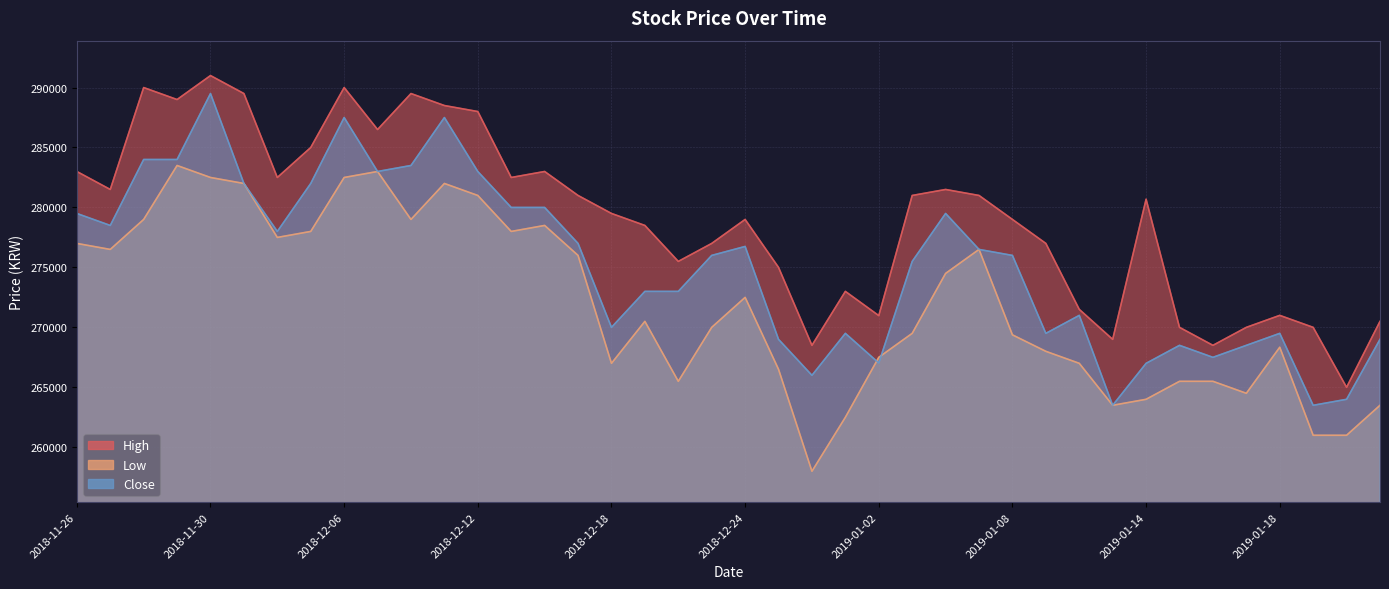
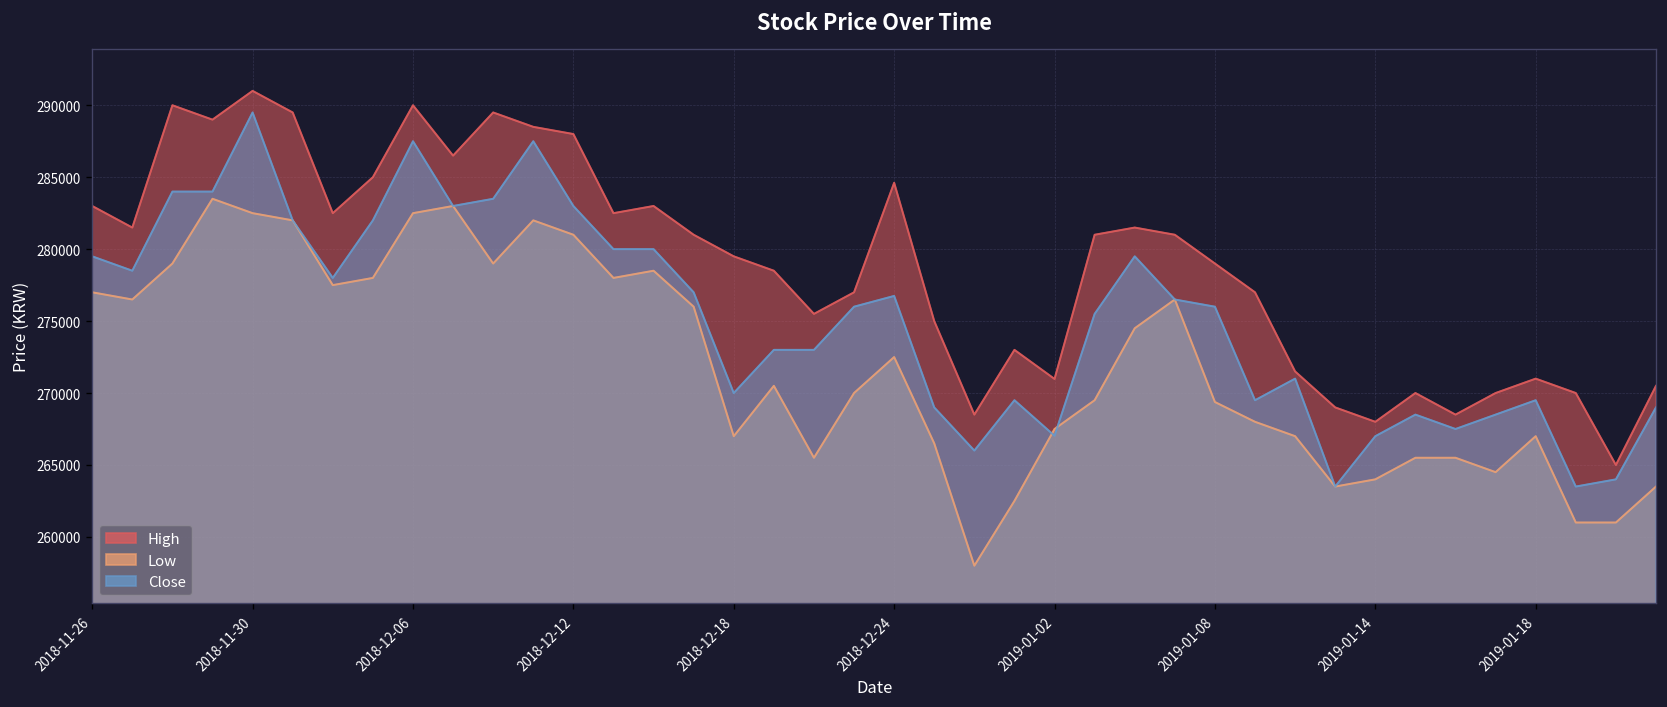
High, 2018-12-24: 279000 -> 284600
High, 2019-01-14: 280700 -> 268000
Low, 2019-01-18: 268300 -> 267000
